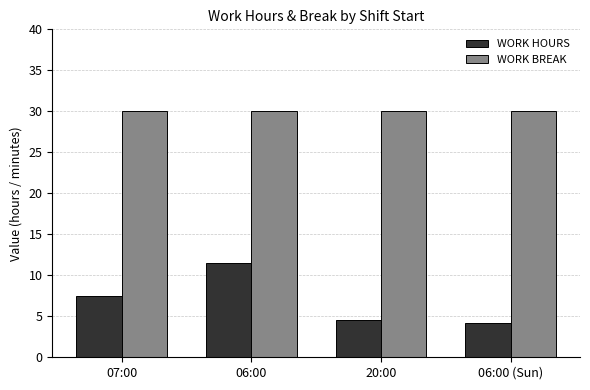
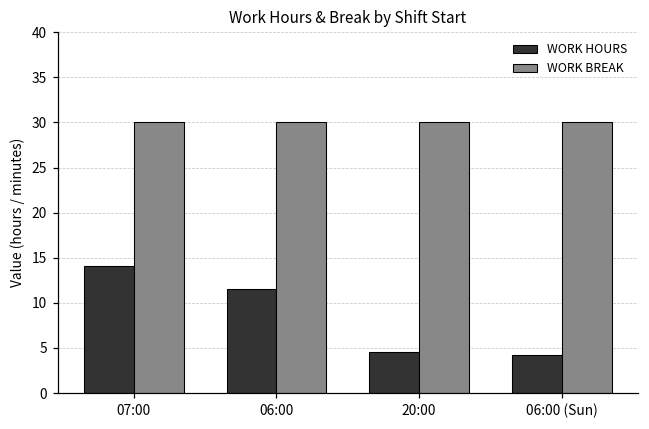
WORK HOURS, 07:00: 8 -> 14
